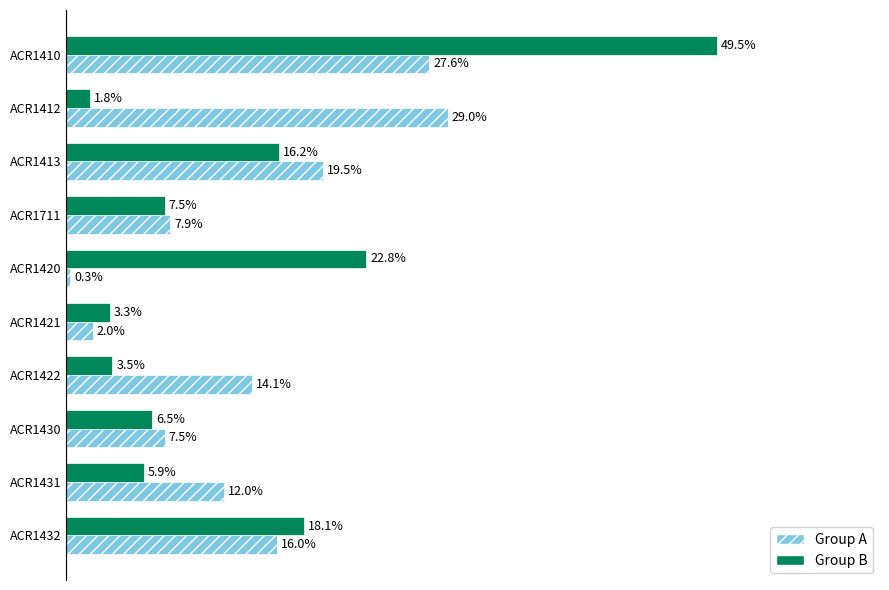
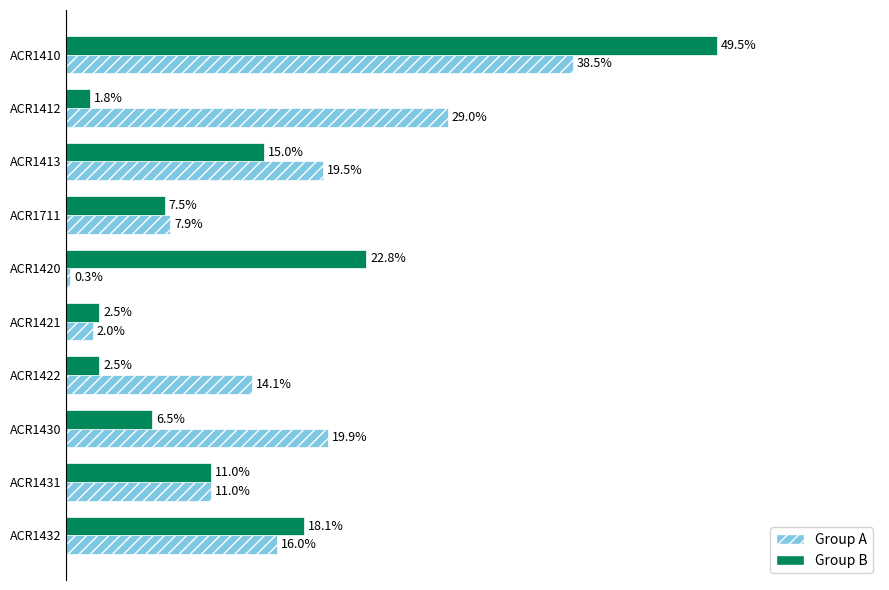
Group A, ACR1410: 27.6% -> 38.5%
Group B, ACR1413: 16.2% -> 15.0%
Group B, ACR1421: 3.3% -> 2.5%
Group B, ACR1422: 3.5% -> 2.5%
Group A, ACR1430: 7.5% -> 19.9%
Group B, ACR1431: 5.9% -> 11.0%
Group A, ACR1431: 12.0% -> 11.0%
